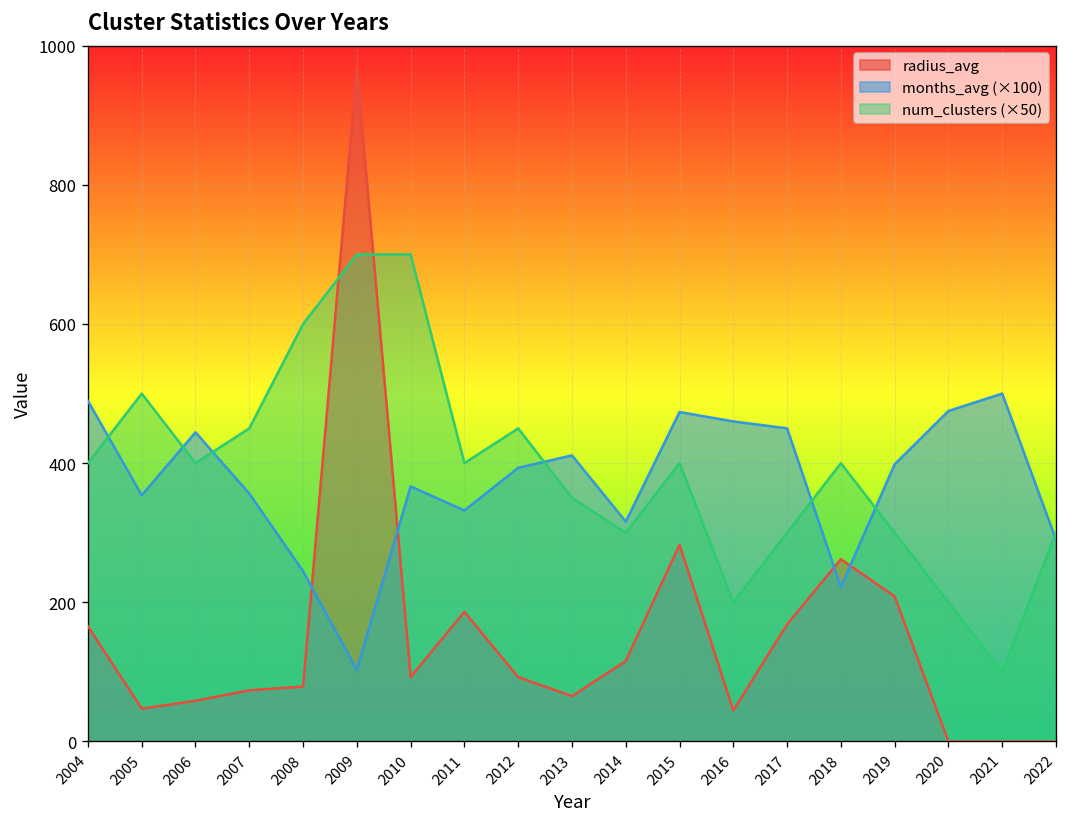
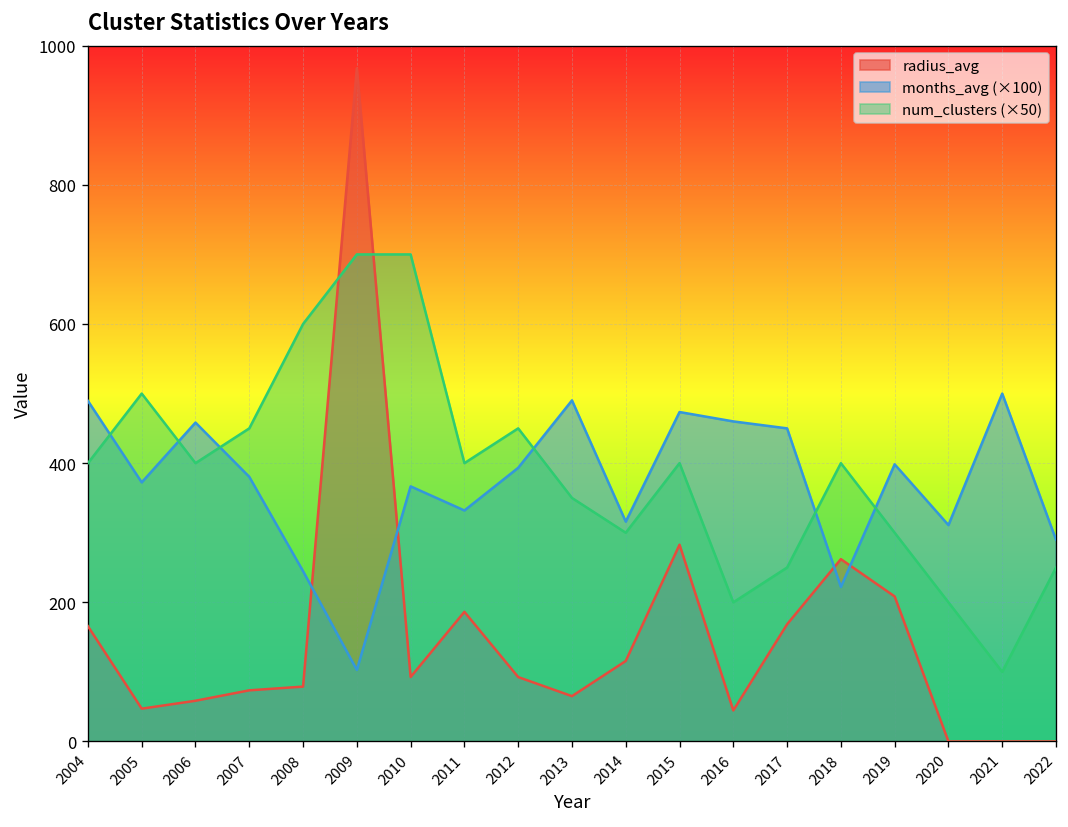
months_avg (×100), 2005: 350 -> 370
months_avg (×100), 2006: 440 -> 460
months_avg (×100), 2007: 360 -> 380
months_avg (×100), 2013: 410 -> 490
num_clusters (×50), 2017: 300 -> 250
months_avg (×100), 2020: 480 -> 310
num_clusters (×50), 2022: 300 -> 250
